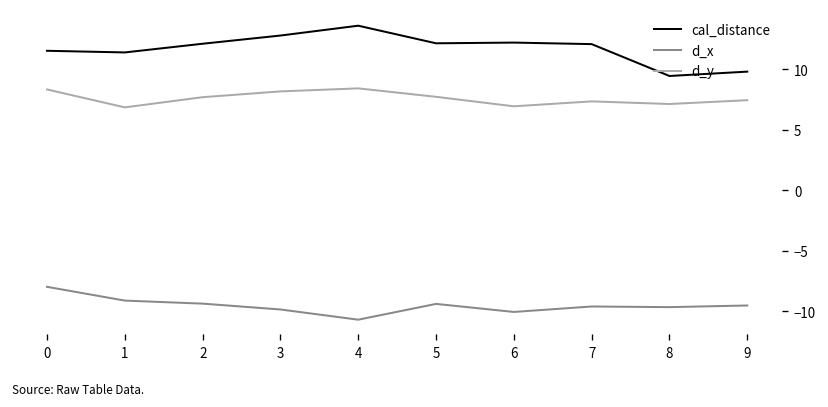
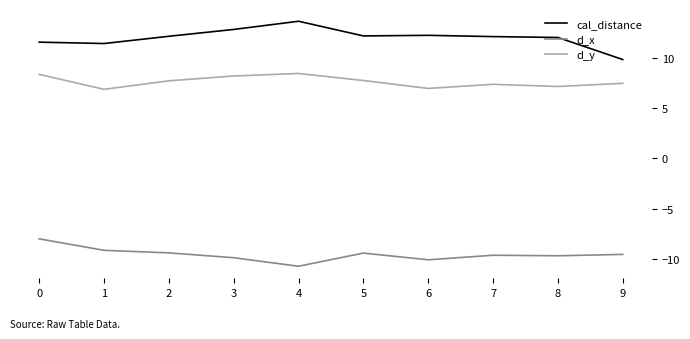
cal_distance, 8: 9.4 -> 12.0
